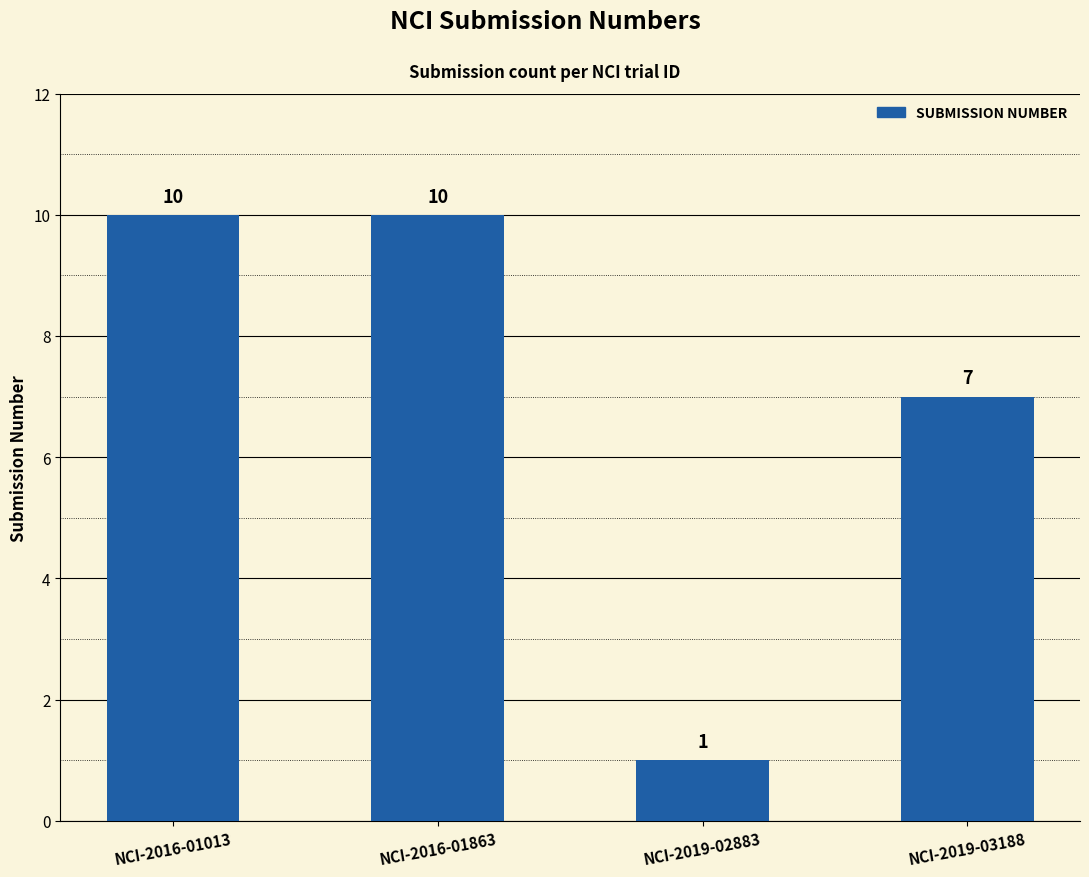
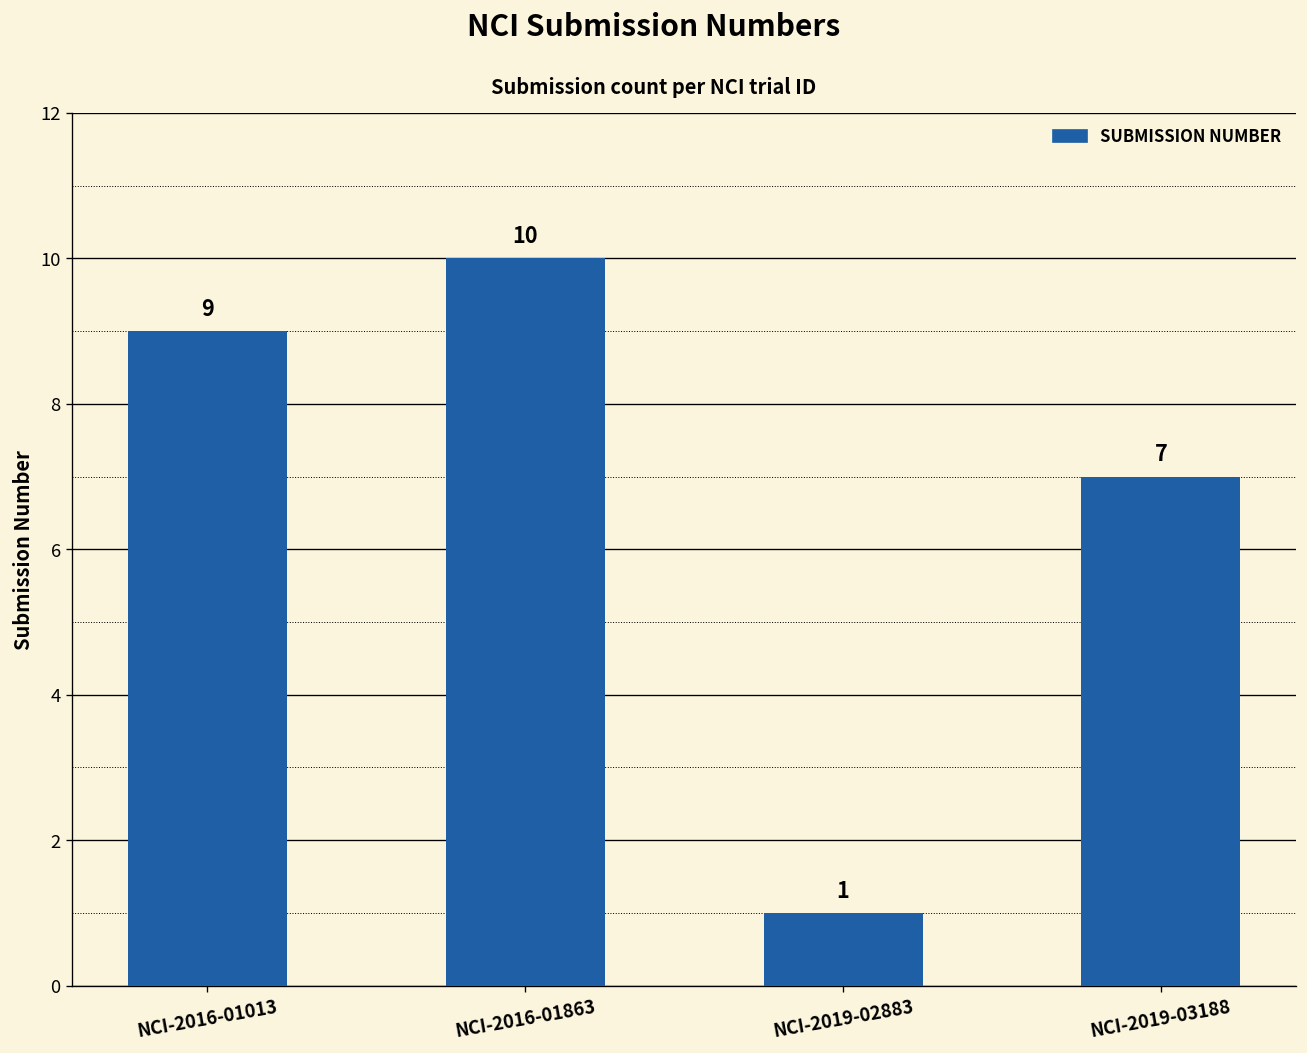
NCI-2016-01013: 10 -> 9
